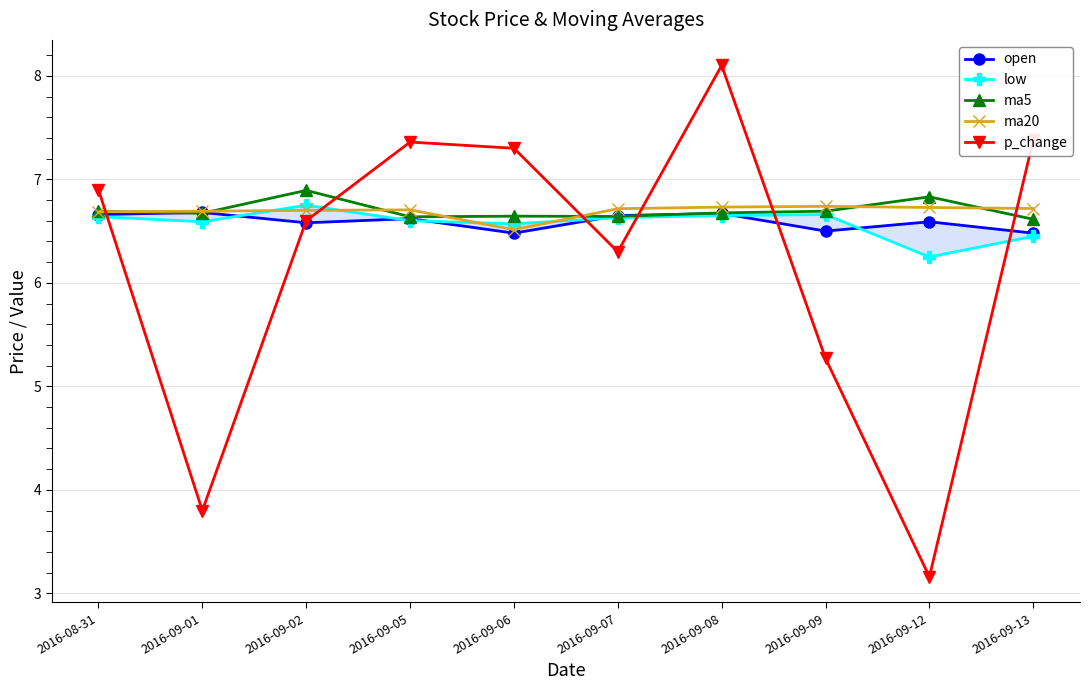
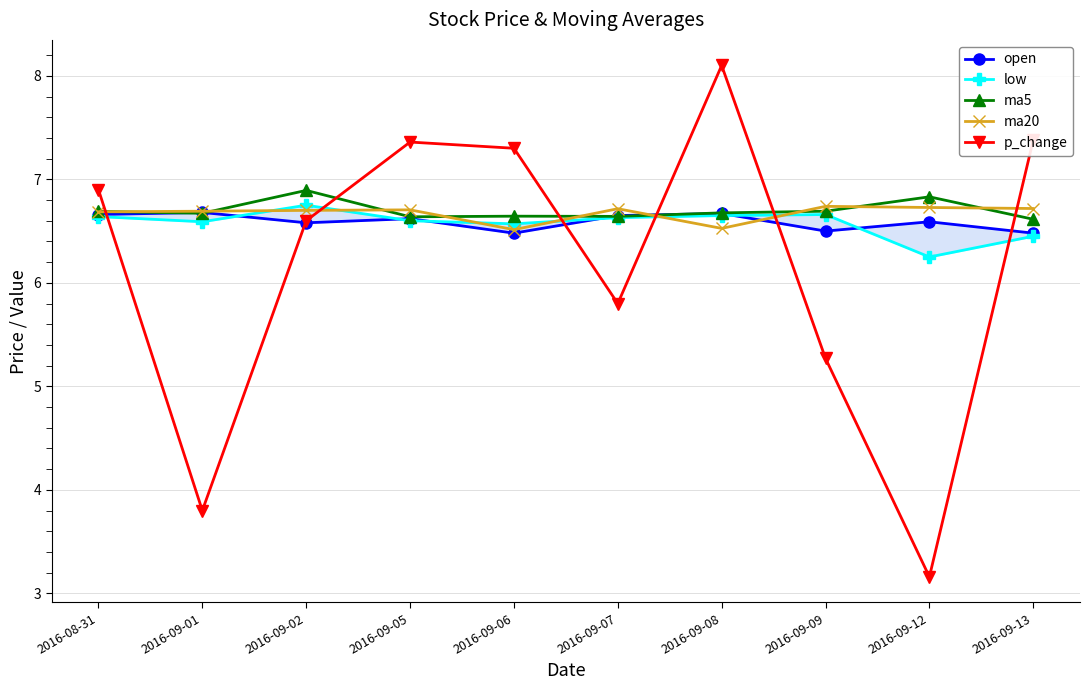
p_change, 2016-09-07: 6.30 -> 5.80
ma20, 2016-09-08: 6.73 -> 6.53
